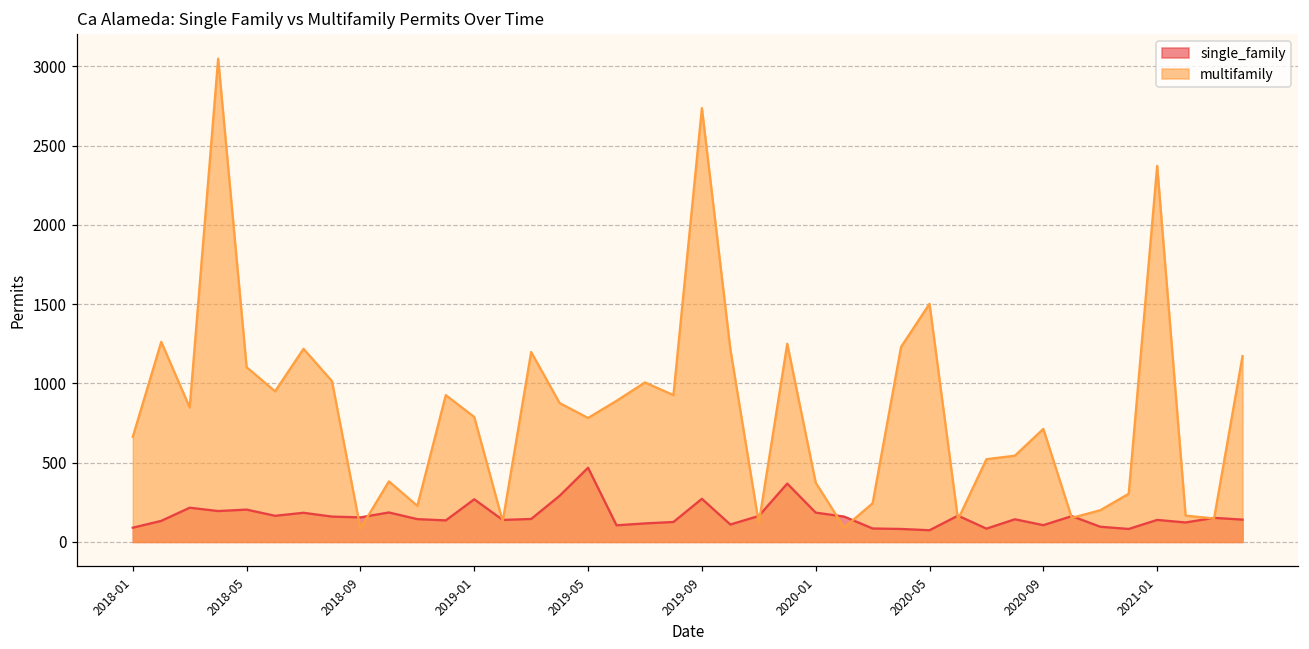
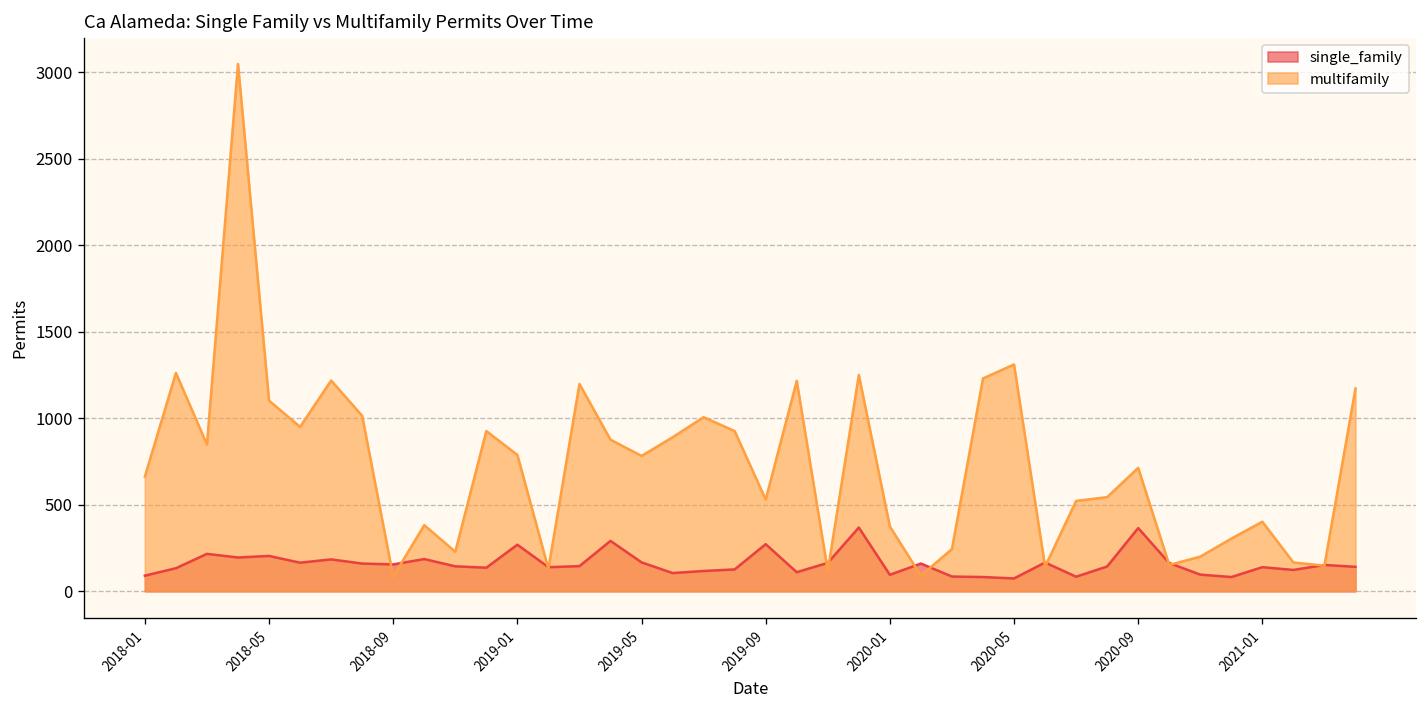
single_family, 2019-05: 470 -> 170
multifamily, 2019-09: 2740 -> 530
single_family, 2020-01: 190 -> 100
multifamily, 2020-05: 1500 -> 1310
single_family, 2020-09: 110 -> 370
multifamily, 2021-01: 2370 -> 400
